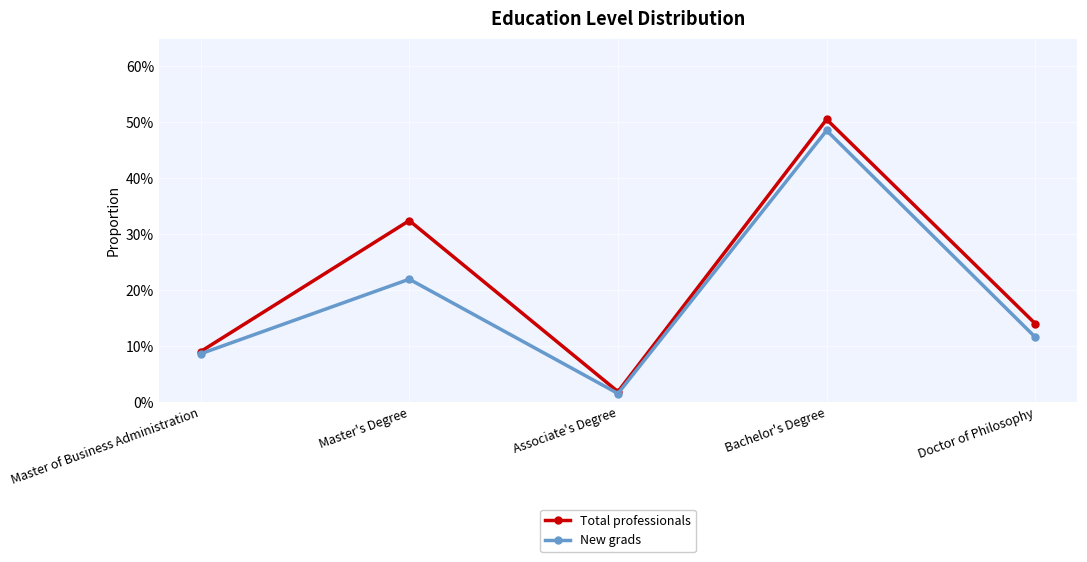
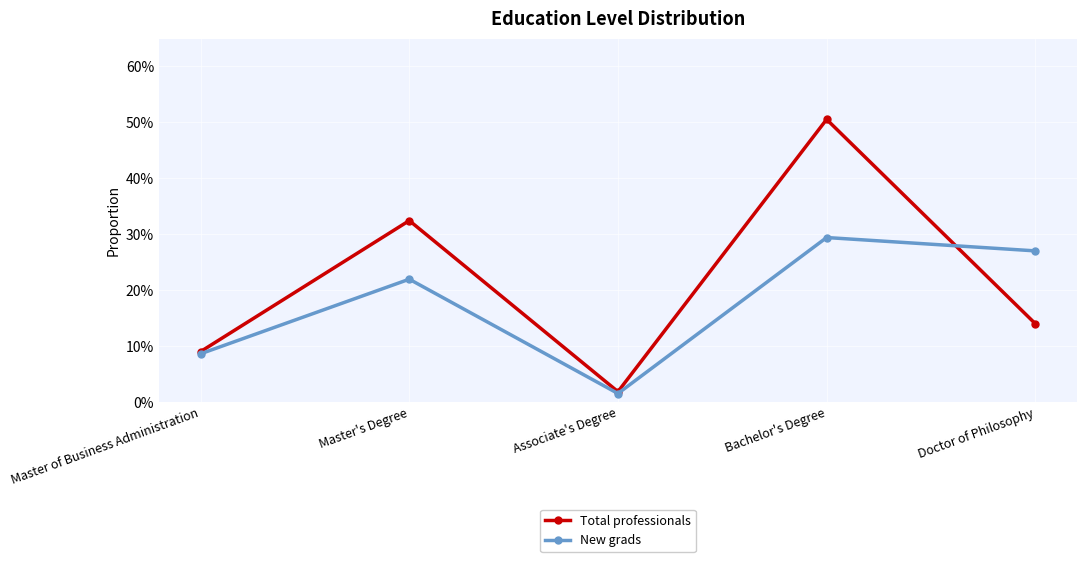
New grads, Bachelor's Degree: 49% -> 29%
New grads, Doctor of Philosophy: 12% -> 27%
